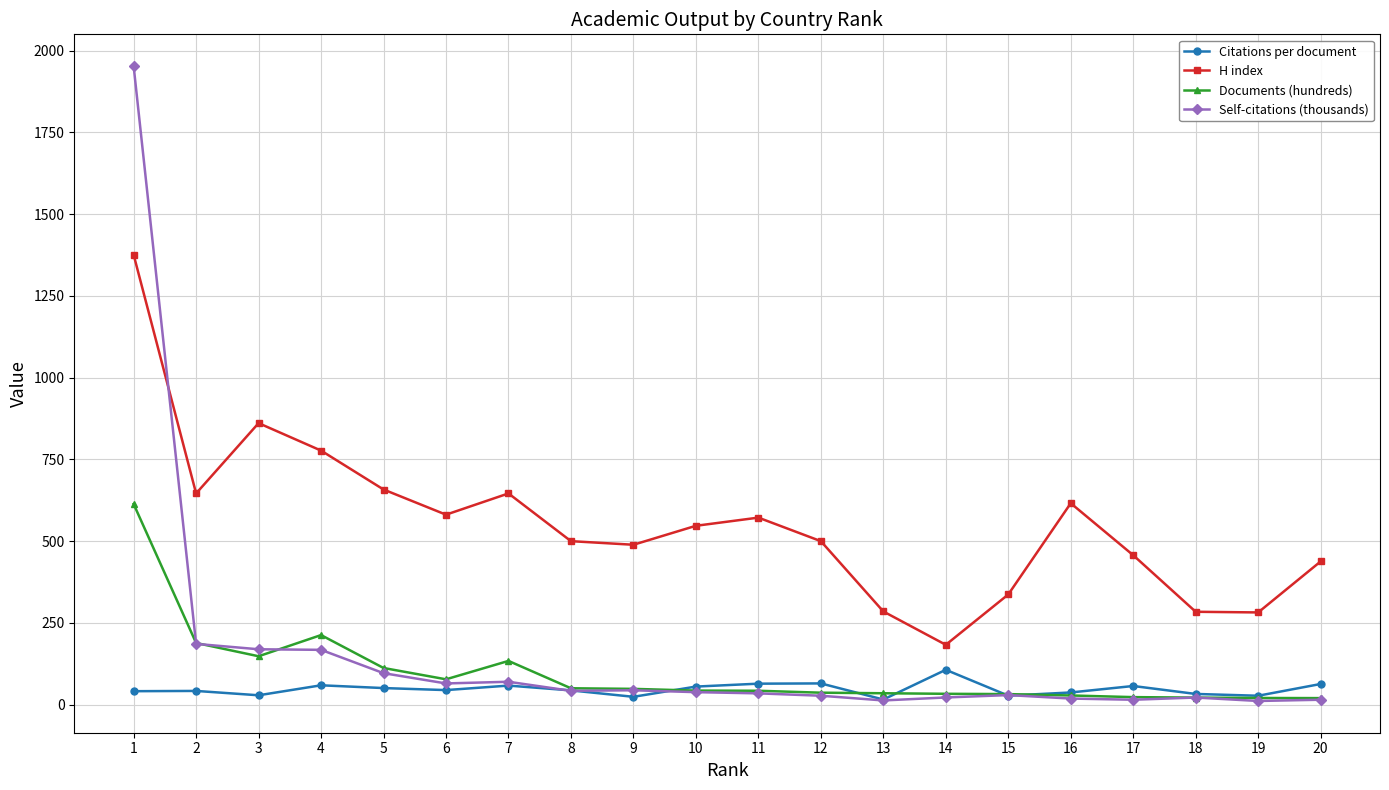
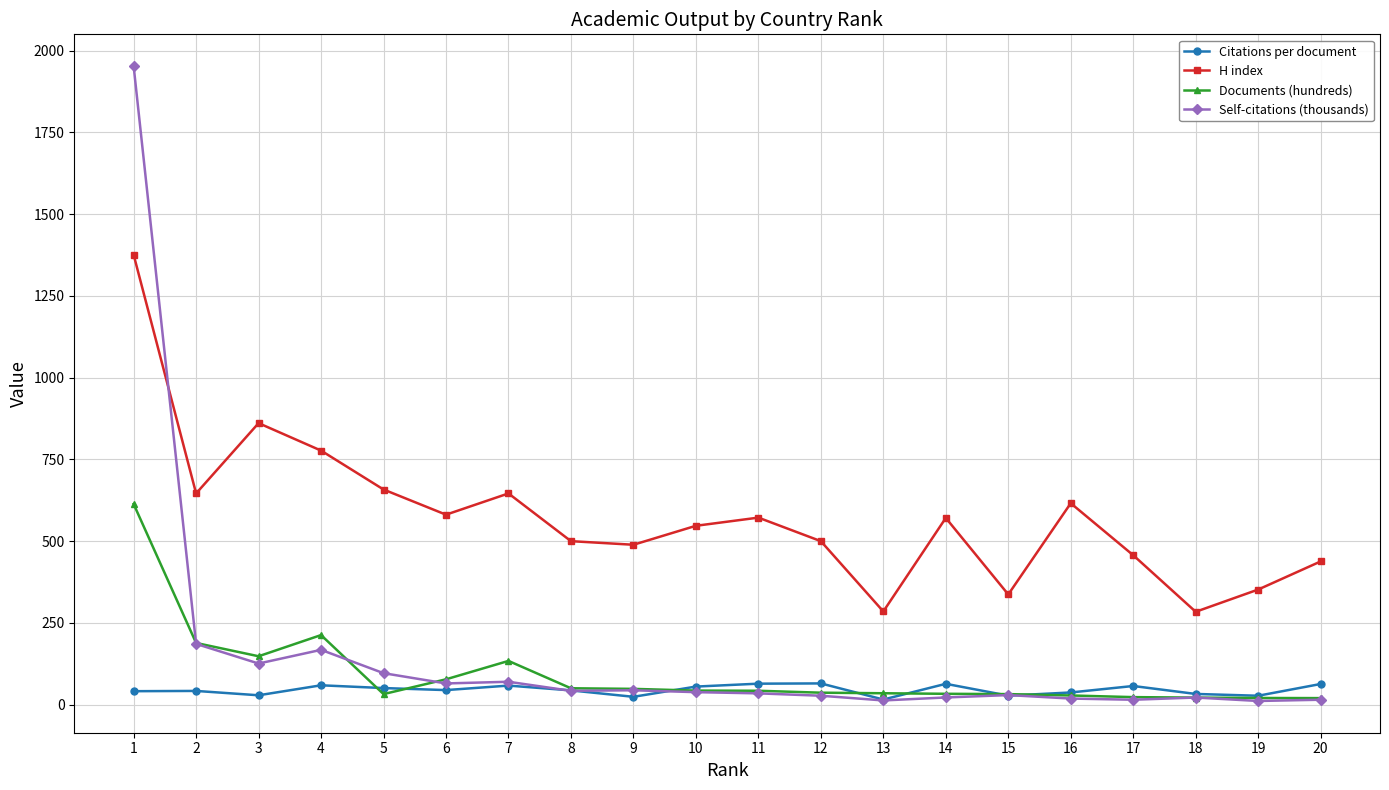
Self-citations (thousands), 3: 170 -> 130
Documents (hundreds), 5: 110 -> 30
Citations per document, 14: 110 -> 60
H index, 14: 180 -> 570
H index, 19: 280 -> 350
